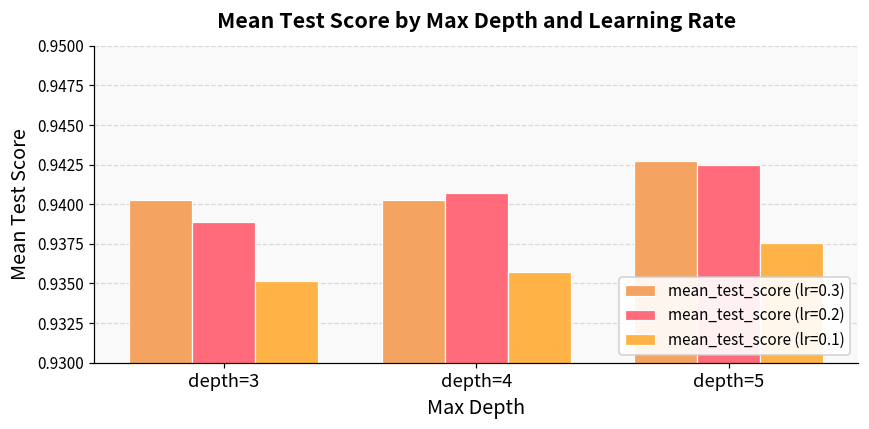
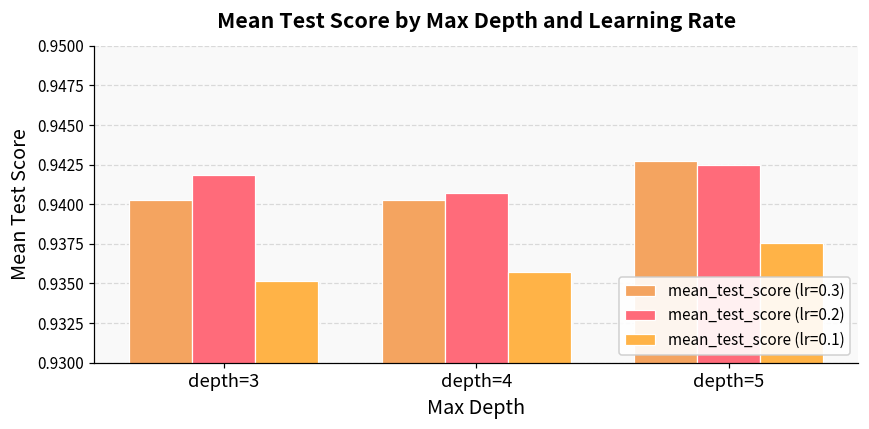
mean_test_score (lr=0.2), depth=3: 0.9389 -> 0.9419
